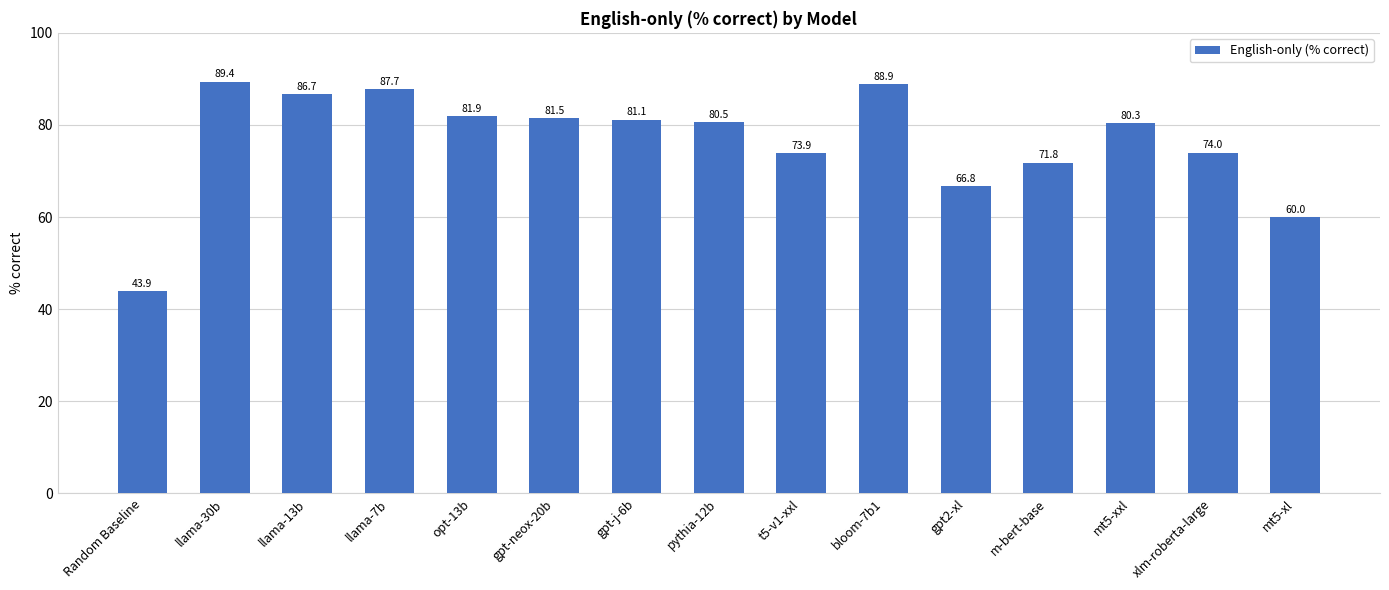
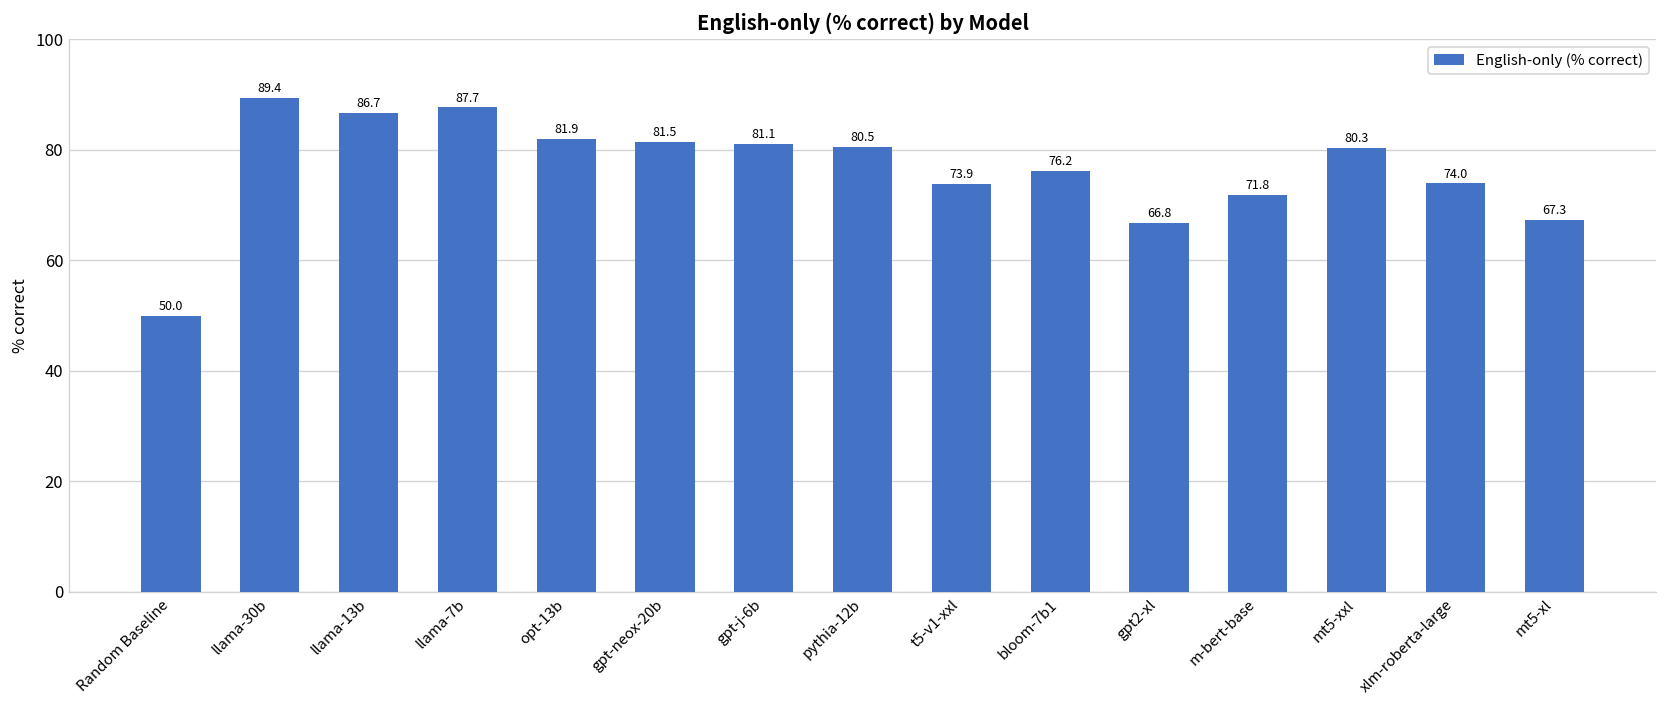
Random Baseline: 43.9 -> 50.0
bloom-7b1: 88.9 -> 76.2
mt5-xl: 60.0 -> 67.3
